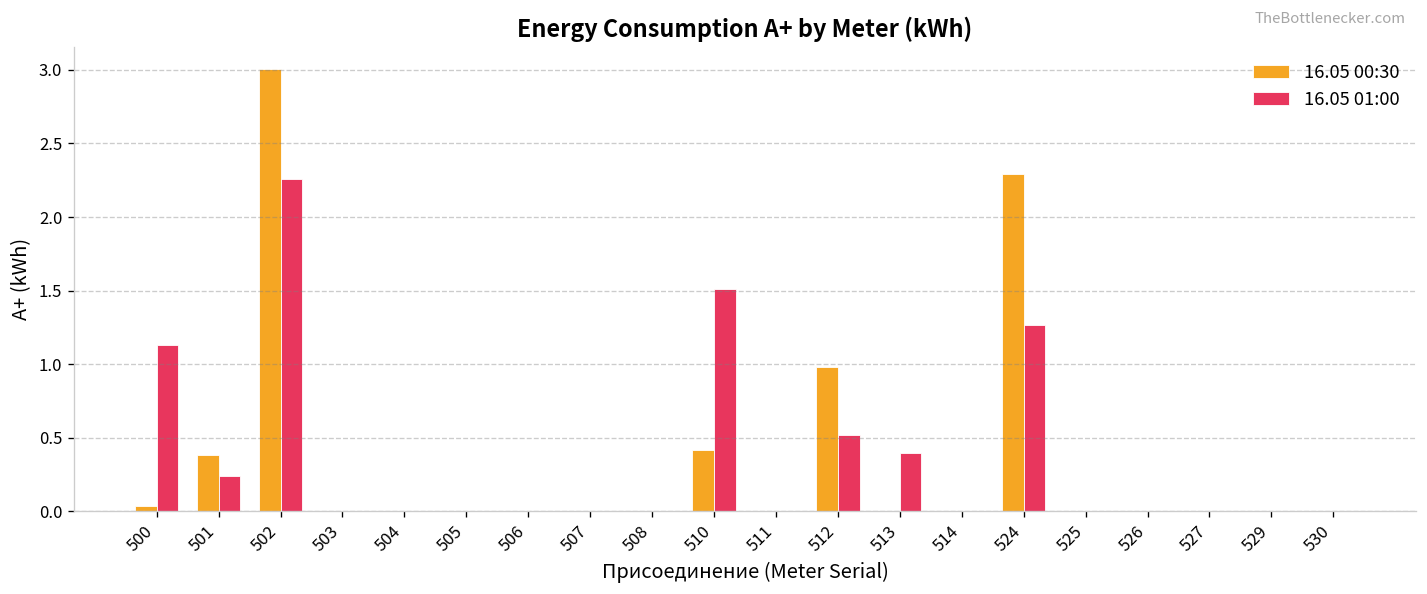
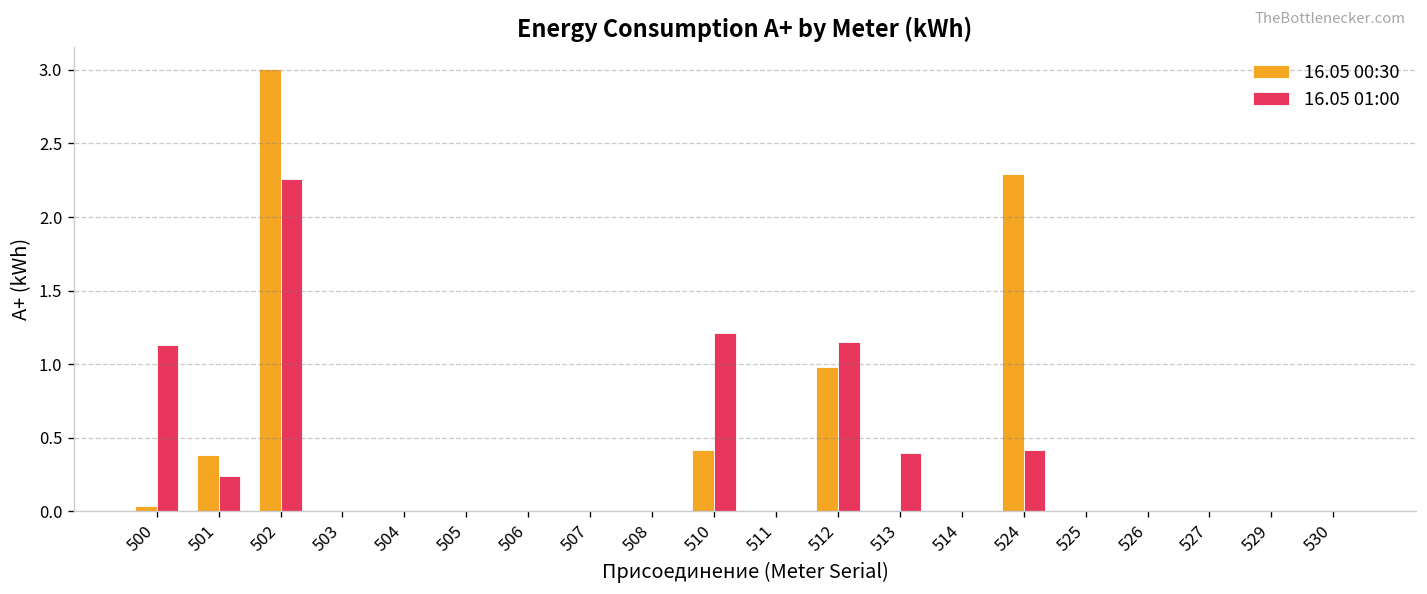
16.05 01:00, 510: 1.51 -> 1.21
16.05 01:00, 512: 0.52 -> 1.15
16.05 01:00, 524: 1.27 -> 0.42
